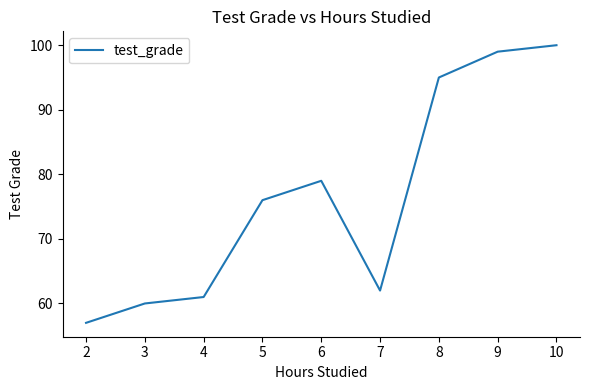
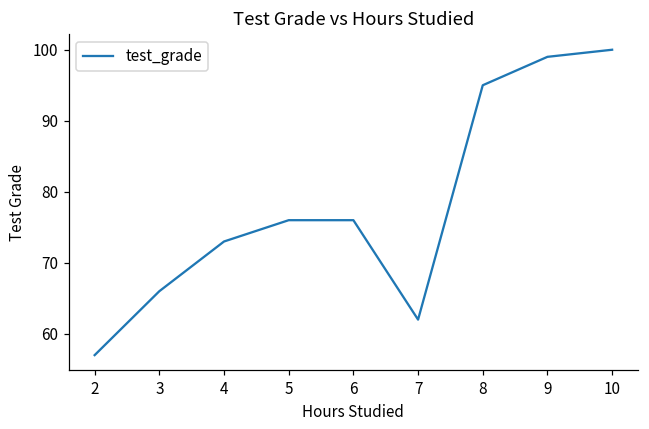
3: 60 -> 66
4: 61 -> 73
6: 79 -> 76
